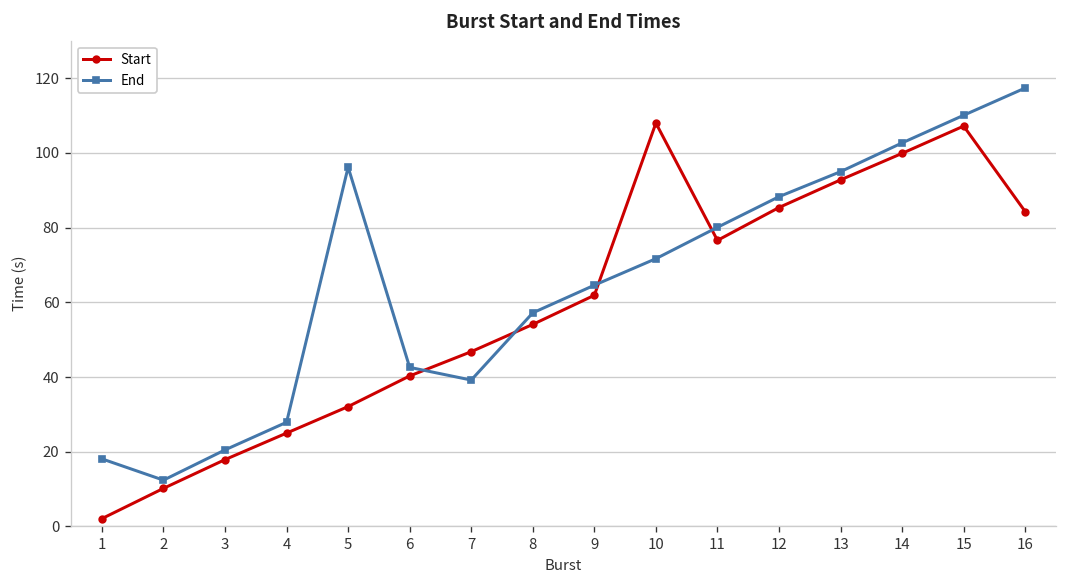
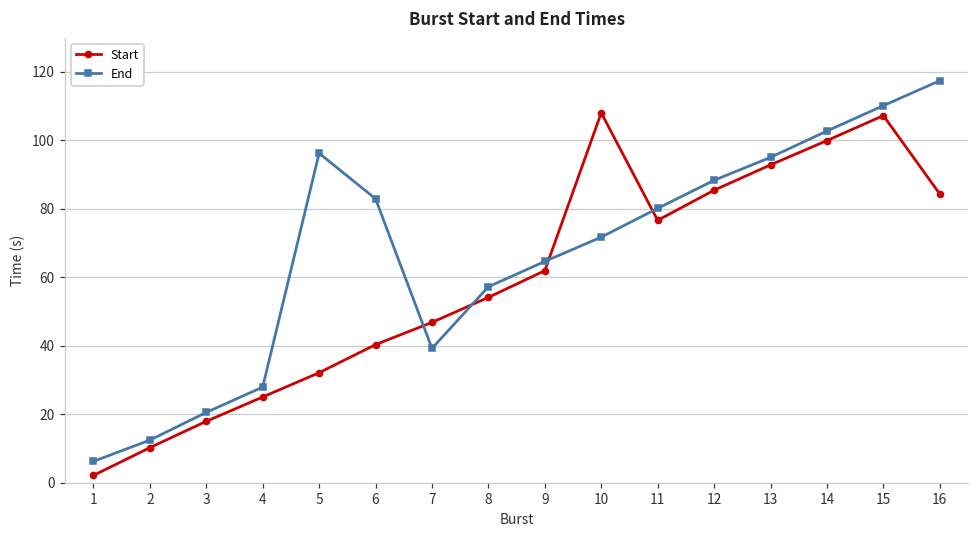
End, 1: 18 -> 6
End, 6: 43 -> 83
